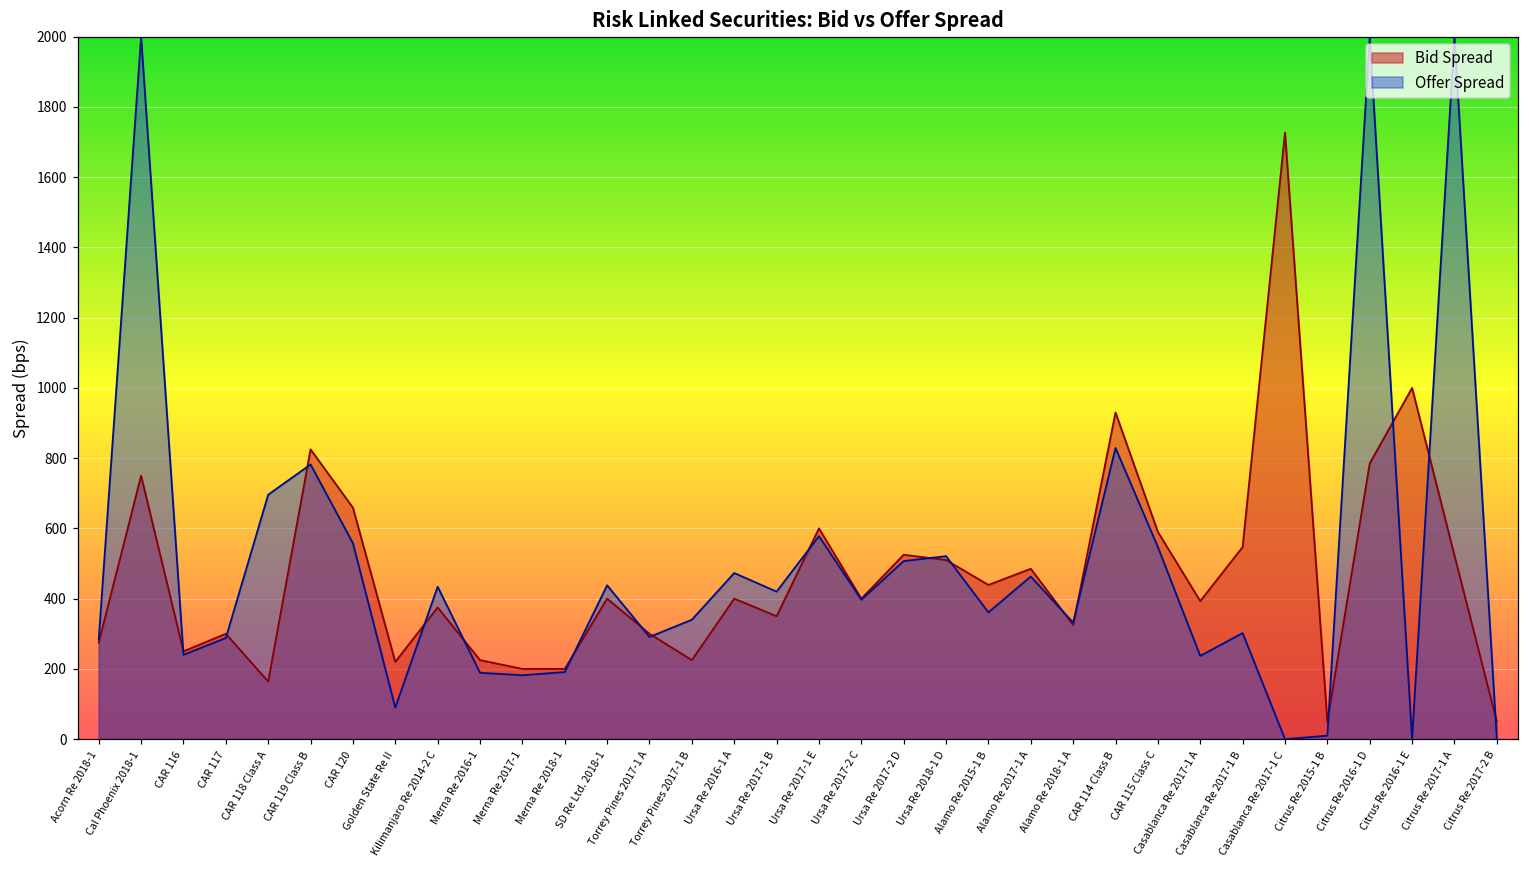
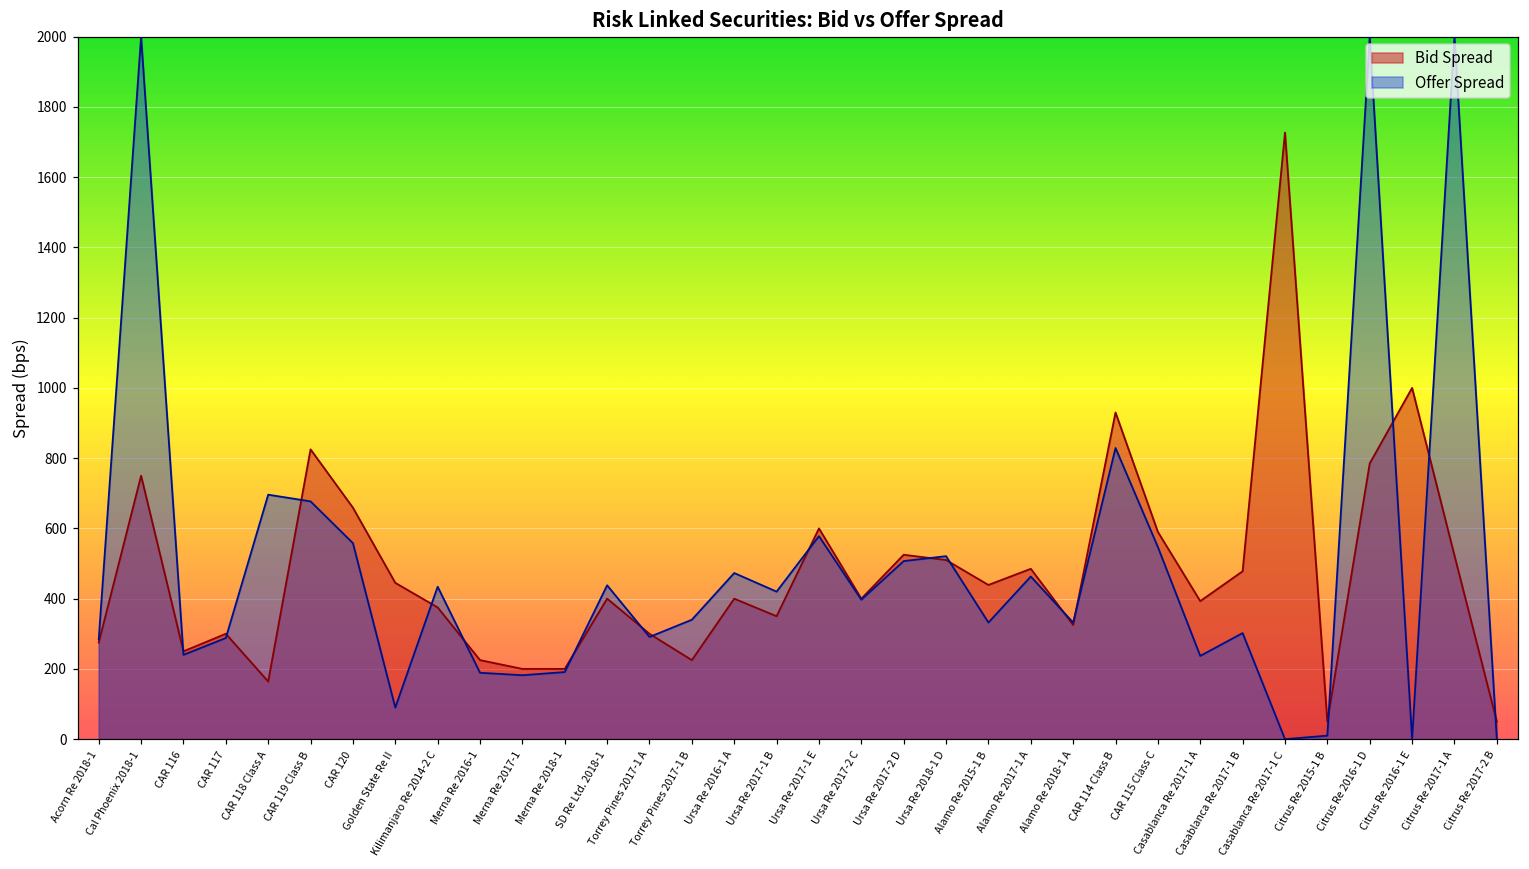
Offer Spread, CAR 119 Class B: 780 -> 680
Bid Spread, Golden State Re II: 220 -> 450
Offer Spread, Alamo Re 2015-1 B: 360 -> 330
Bid Spread, Casablanca Re 2017-1 B: 550 -> 480
